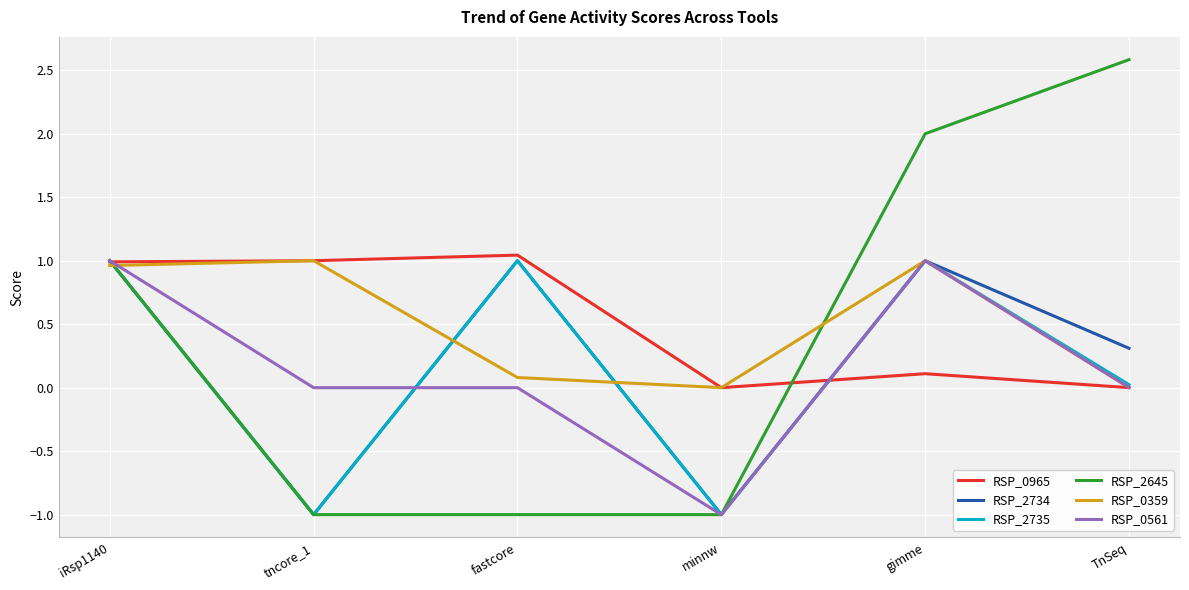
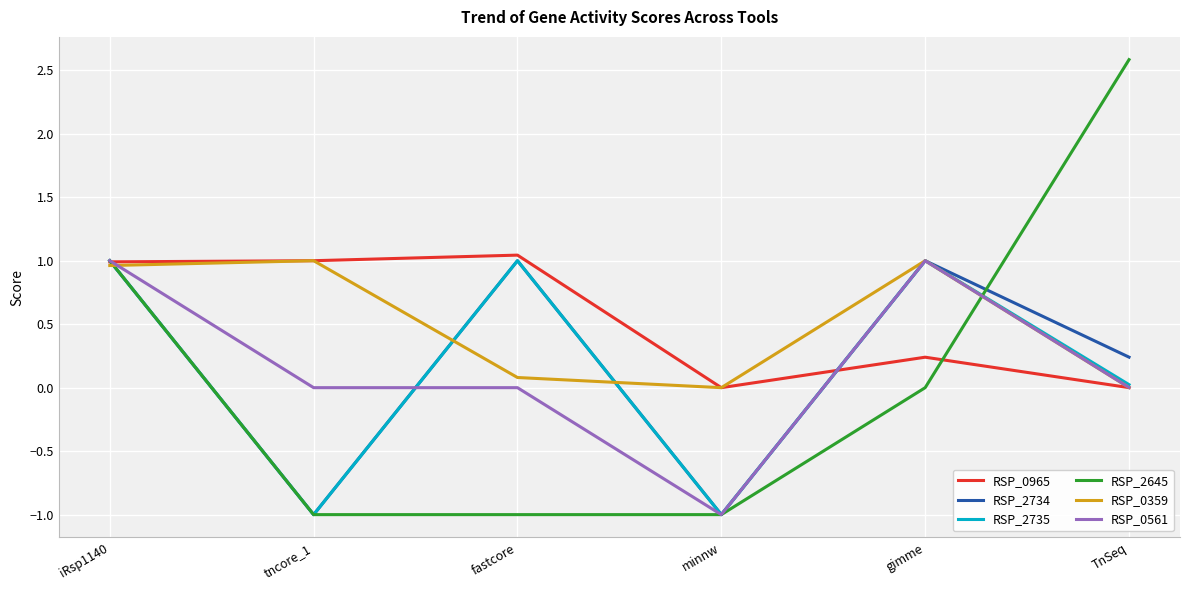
RSP_0965, gimme: 0.11 -> 0.24
RSP_2645, gimme: 2 -> 0
RSP_2734, TnSeq: 0.31 -> 0.24
